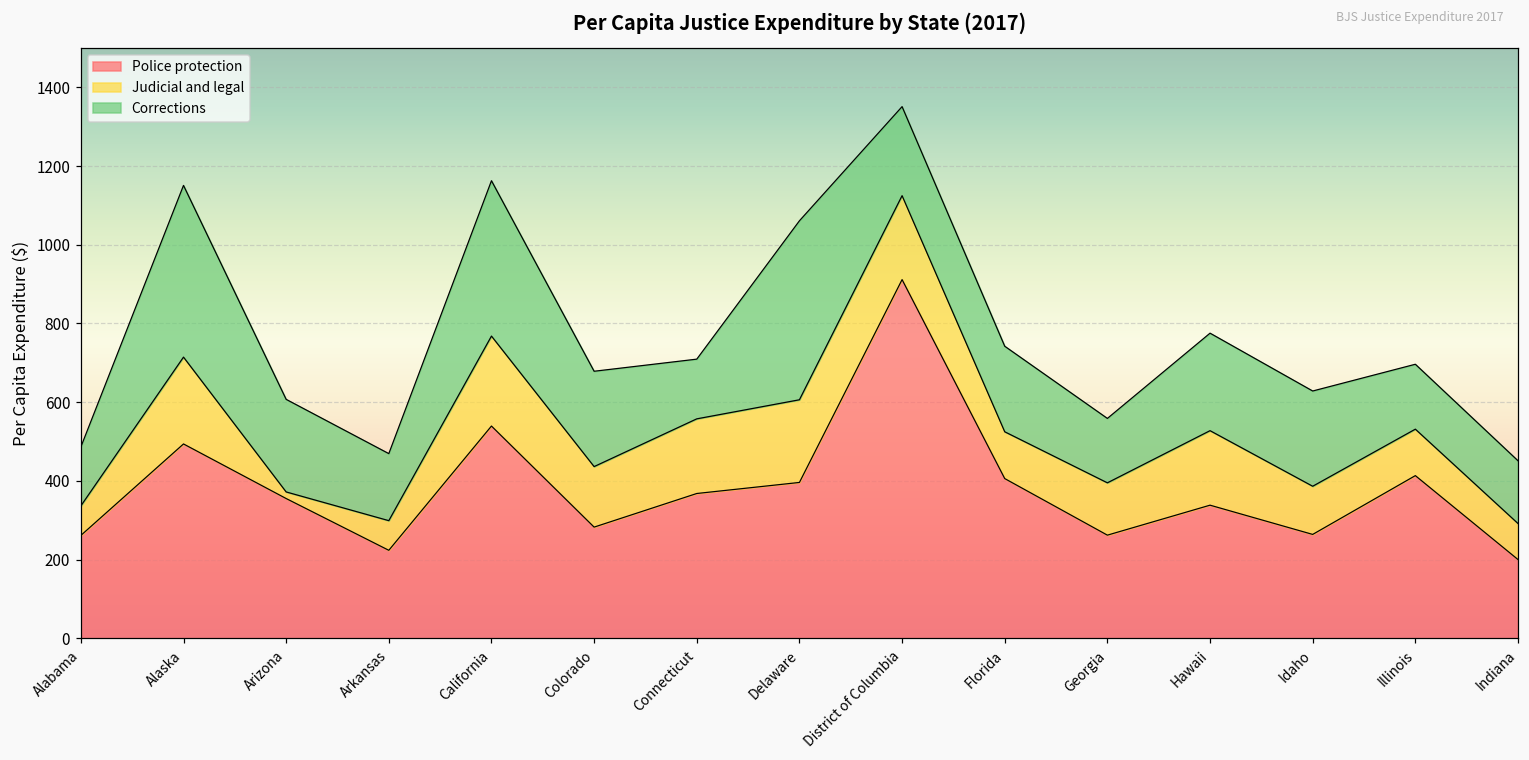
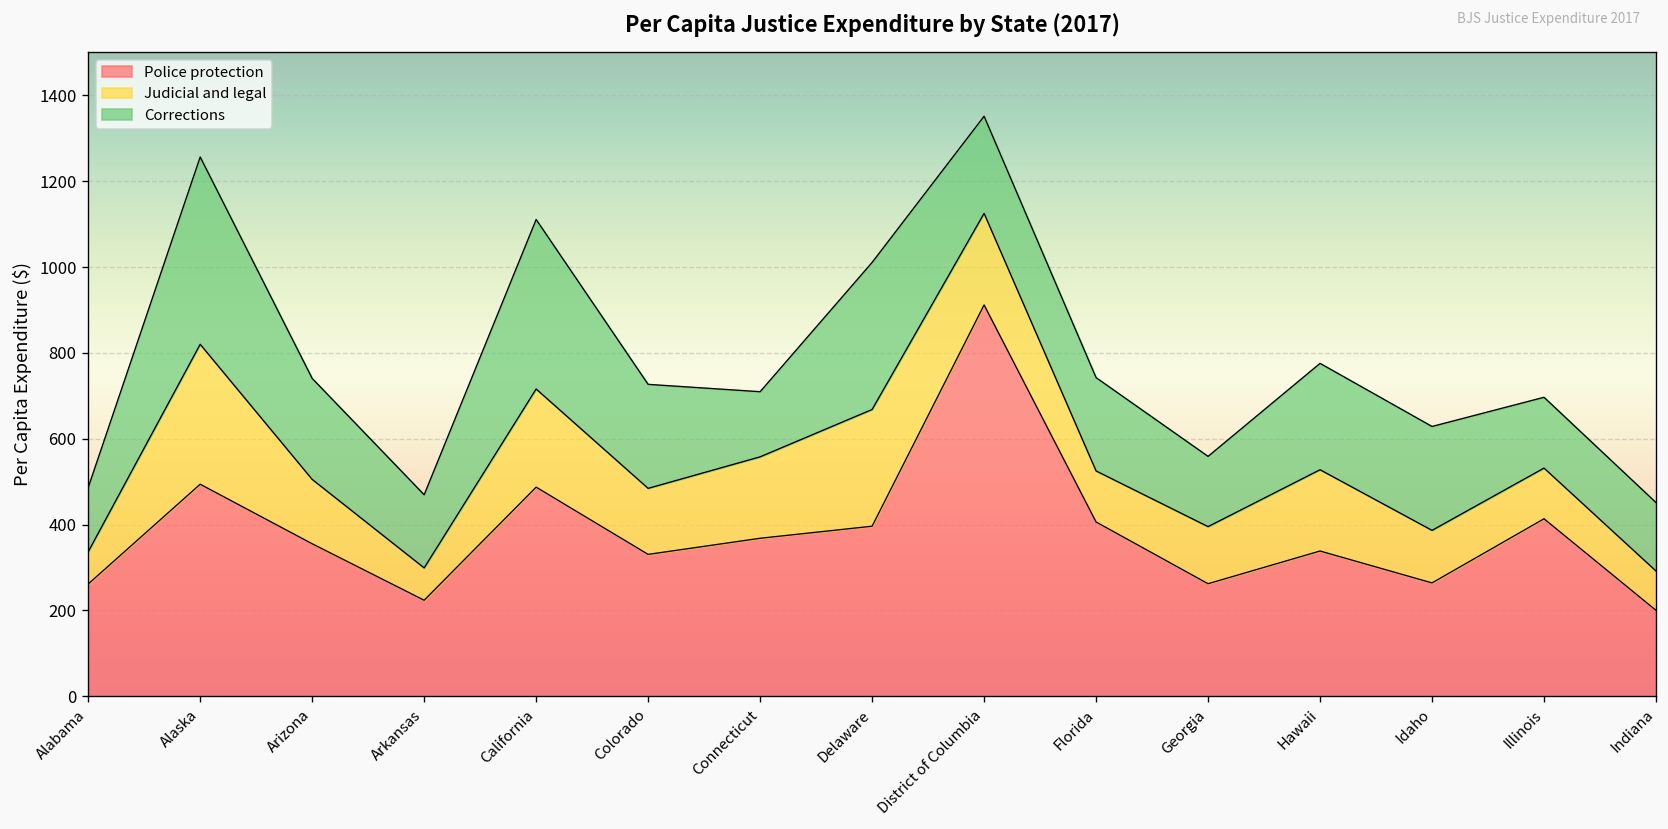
Judicial and legal, Alaska: 220 -> 330
Judicial and legal, Arizona: 20 -> 150
Police protection, California: 540 -> 490
Police protection, Colorado: 280 -> 330
Judicial and legal, Delaware: 210 -> 270
Corrections, Delaware: 450 -> 340
